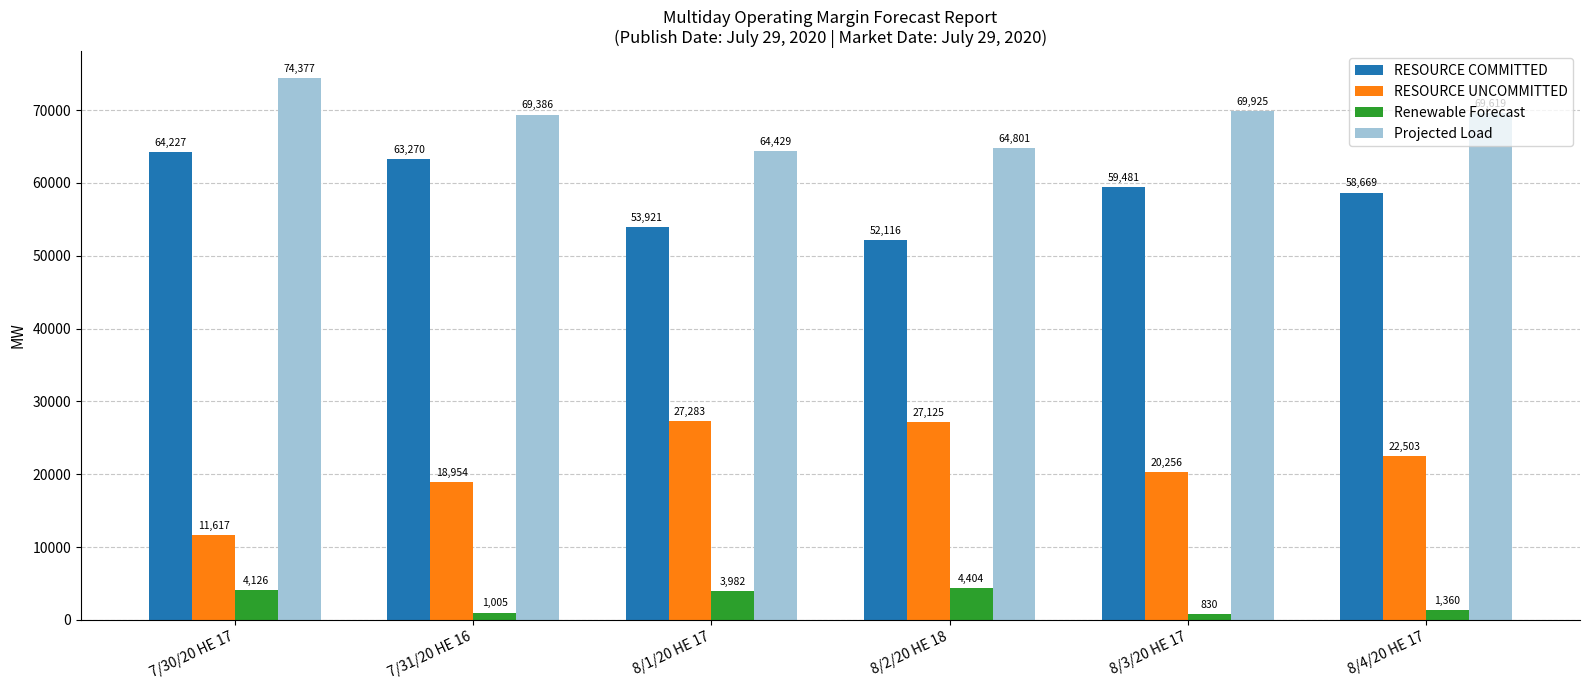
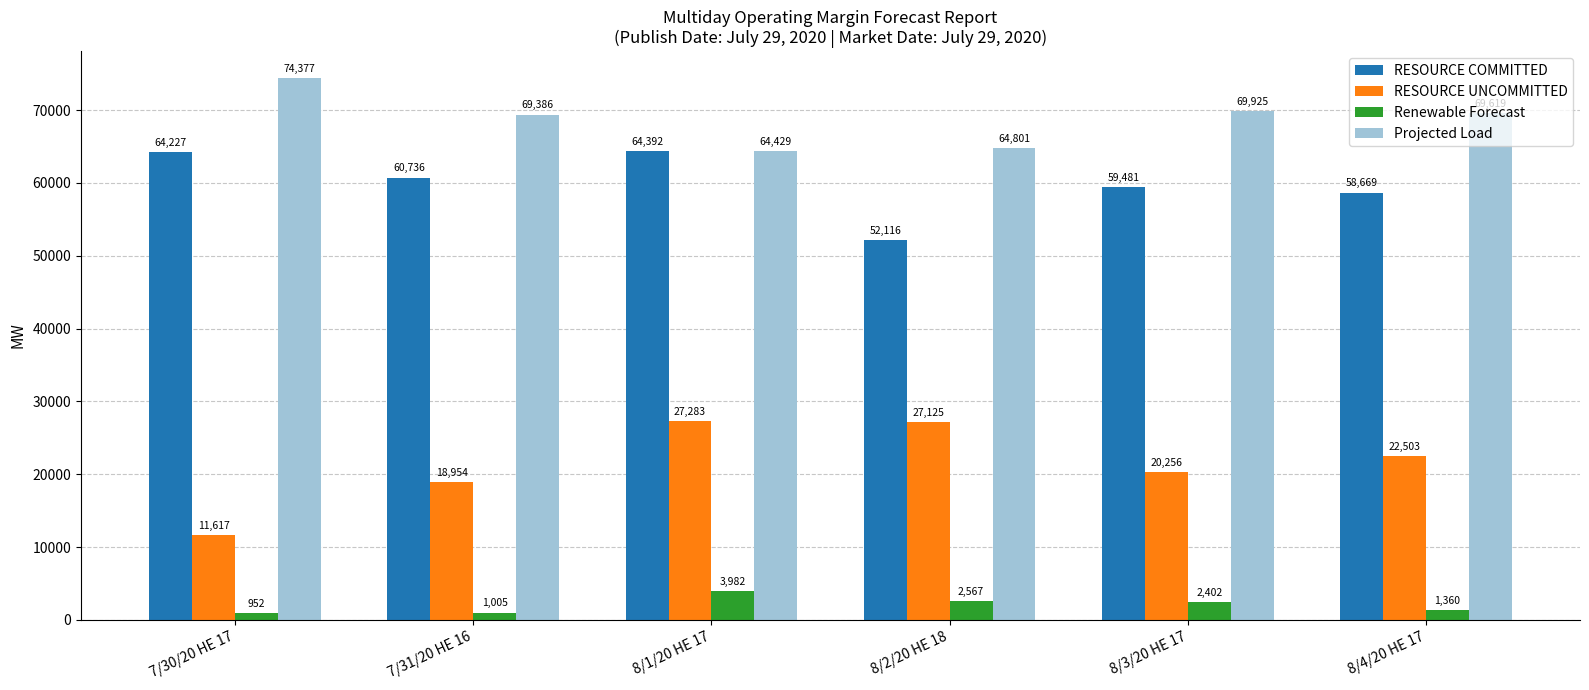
Renewable Forecast, 7/30/20 HE 17: 4,126 -> 952
RESOURCE COMMITTED, 7/31/20 HE 16: 63,270 -> 60,736
RESOURCE COMMITTED, 8/1/20 HE 17: 53,921 -> 64,392
Renewable Forecast, 8/2/20 HE 18: 4,404 -> 2,567
Renewable Forecast, 8/3/20 HE 17: 830 -> 2,402
